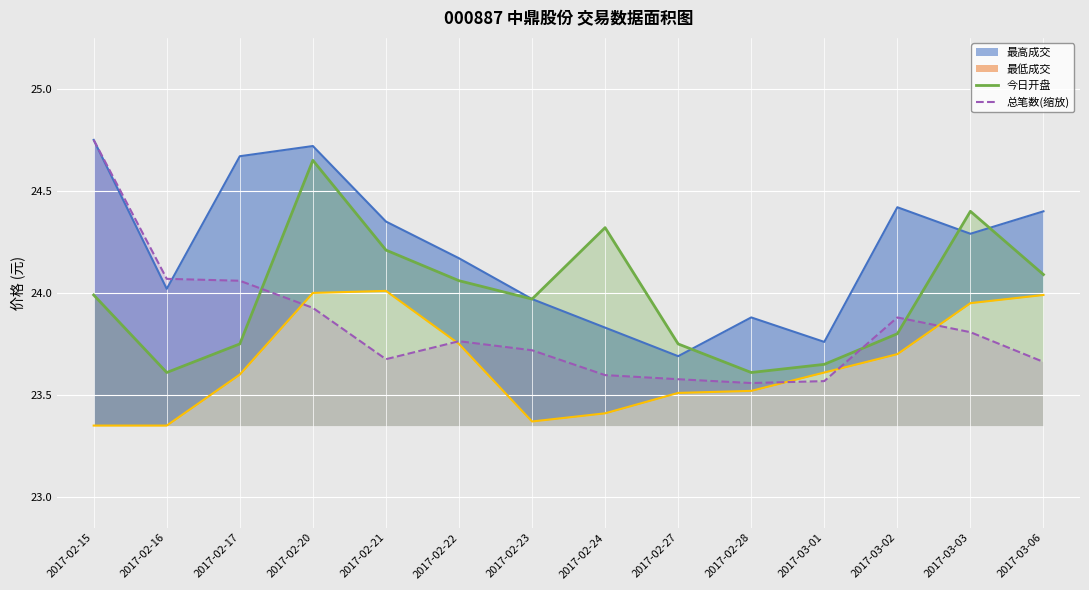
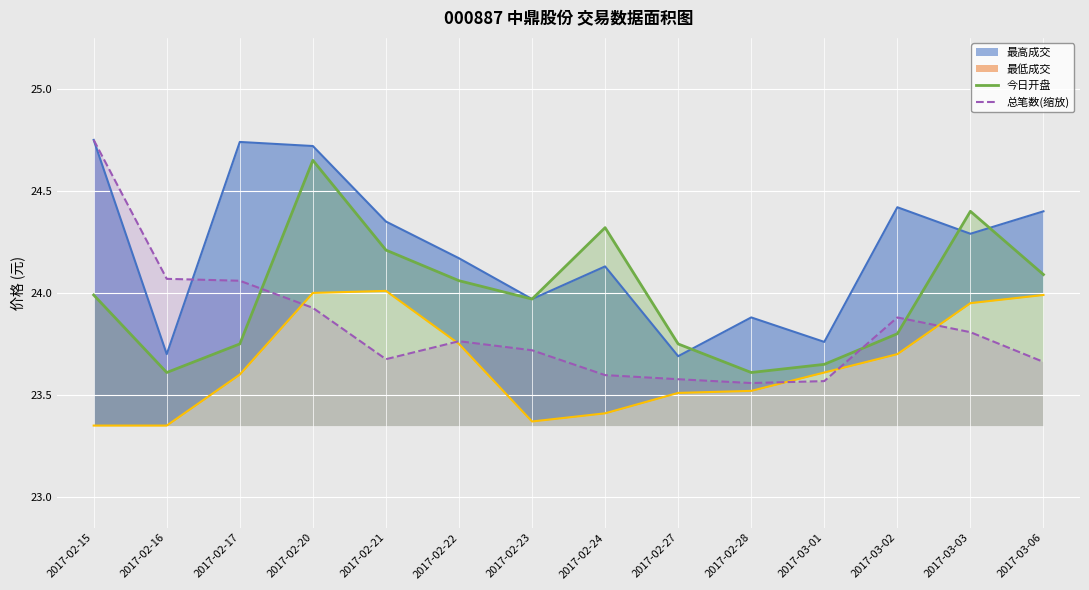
最高成交, 2017-02-16: 24.02 -> 23.70
最高成交, 2017-02-17: 24.67 -> 24.74
最高成交, 2017-02-24: 23.83 -> 24.13
